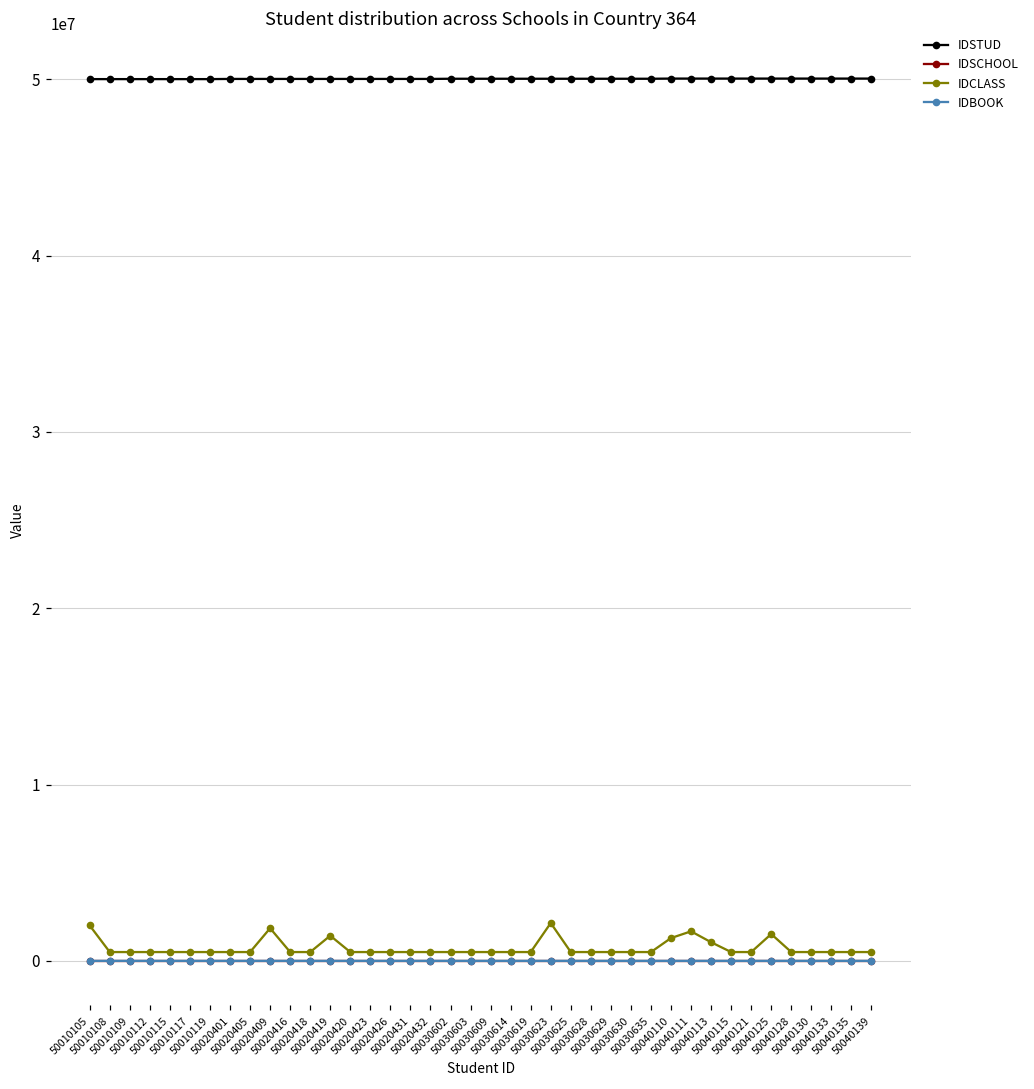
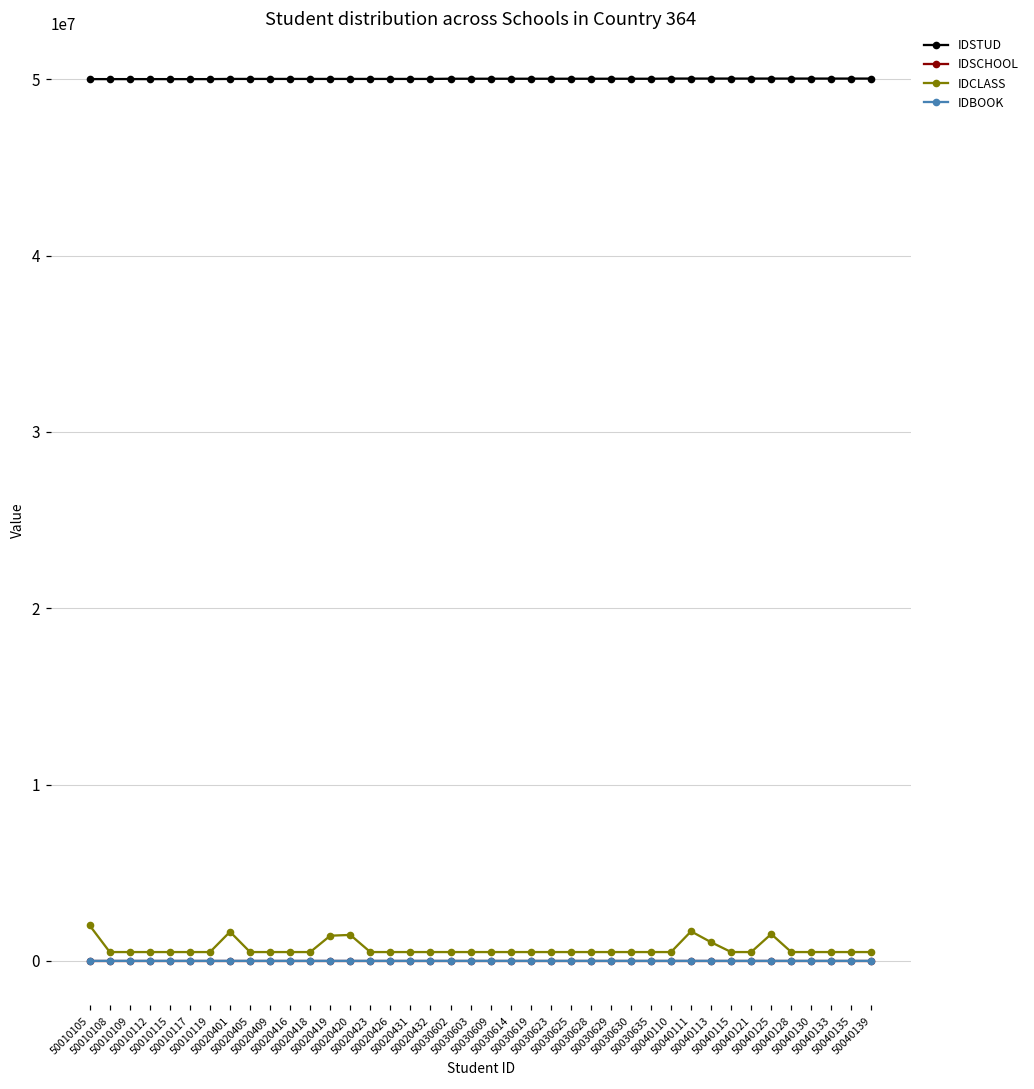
IDCLASS, 50020401: 500000 -> 1700000
IDCLASS, 50020409: 1900000 -> 500000
IDCLASS, 50020420: 500000 -> 1500000
IDCLASS, 50030623: 2100000 -> 500000
IDCLASS, 50040110: 1300000 -> 500000
